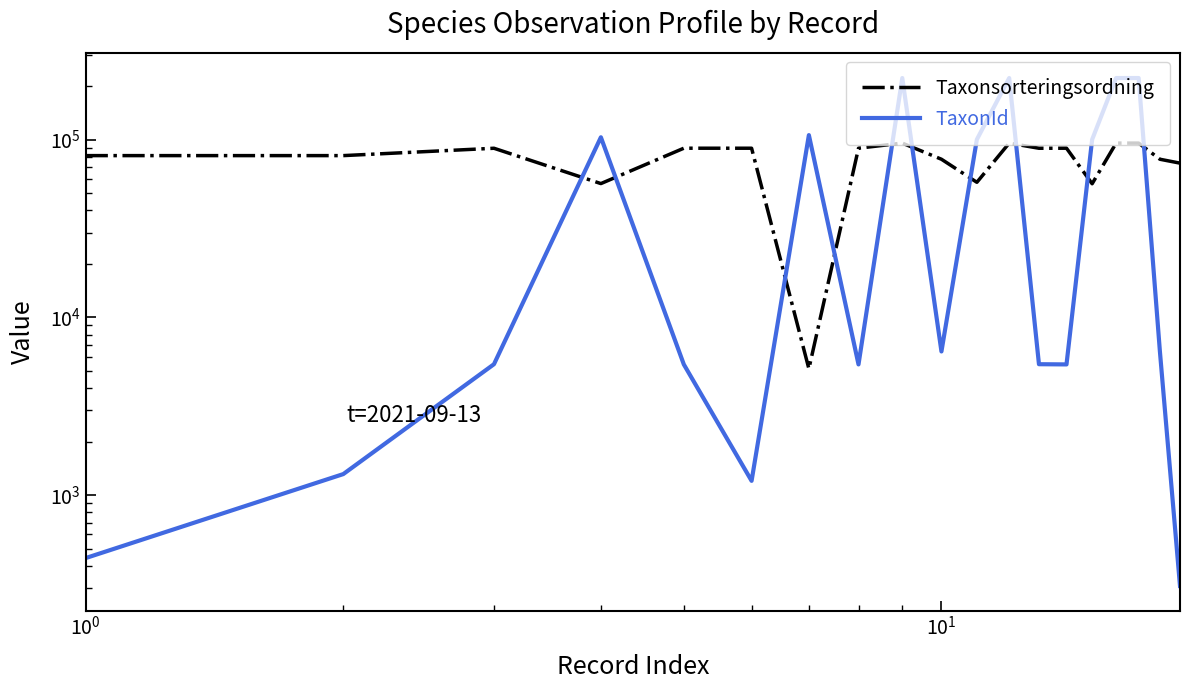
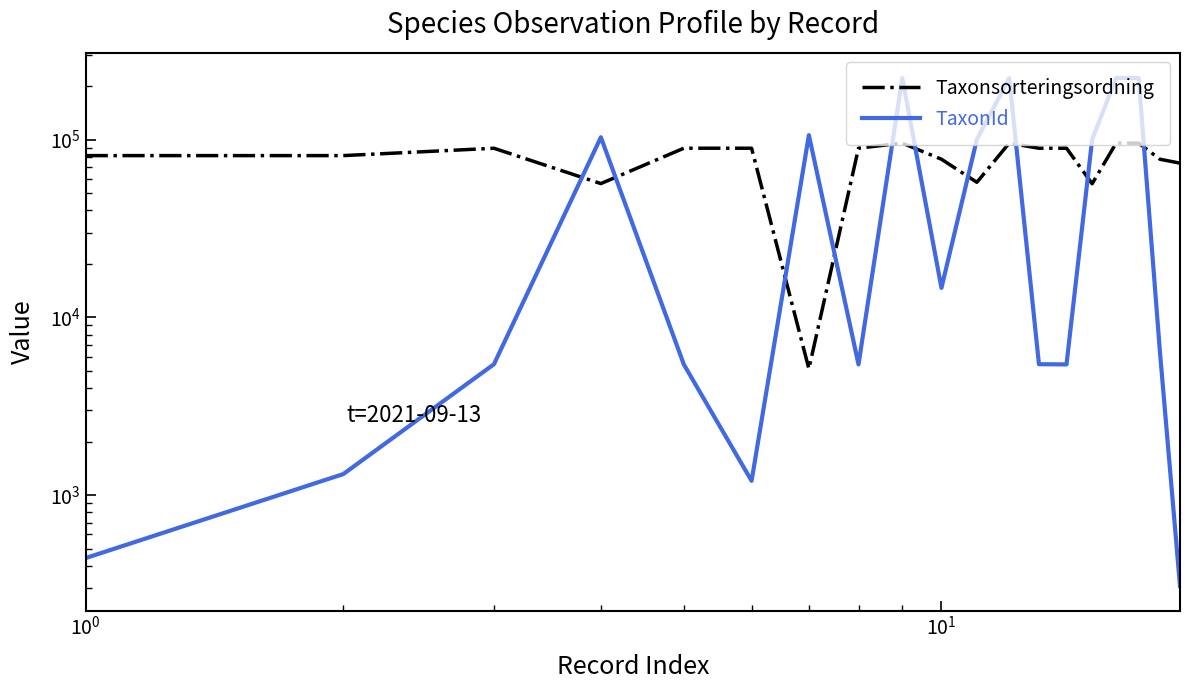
TaxonId, 10^1: 6400 -> 15000
